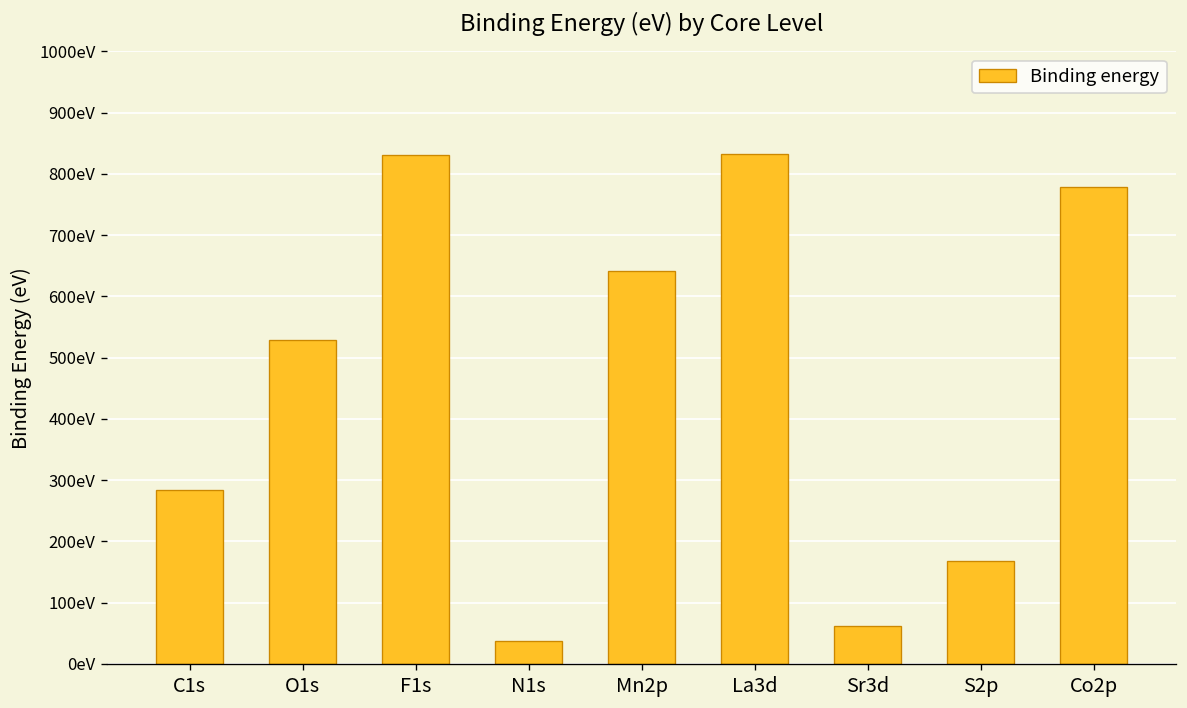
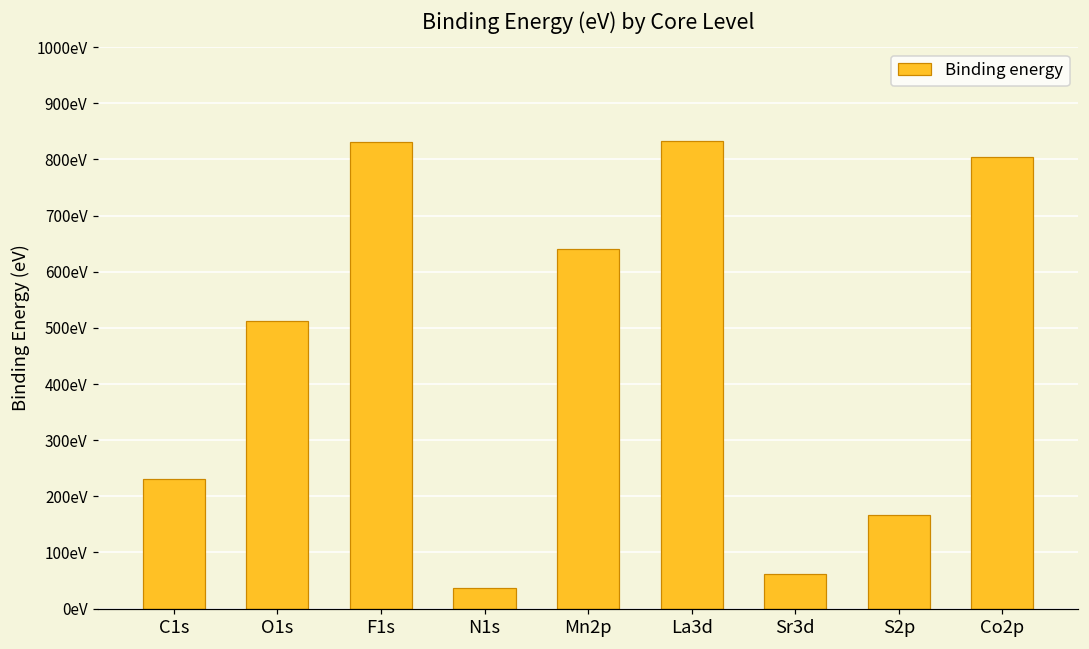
C1s: 280eV -> 230eV
O1s: 530eV -> 510eV
Co2p: 780eV -> 800eV
